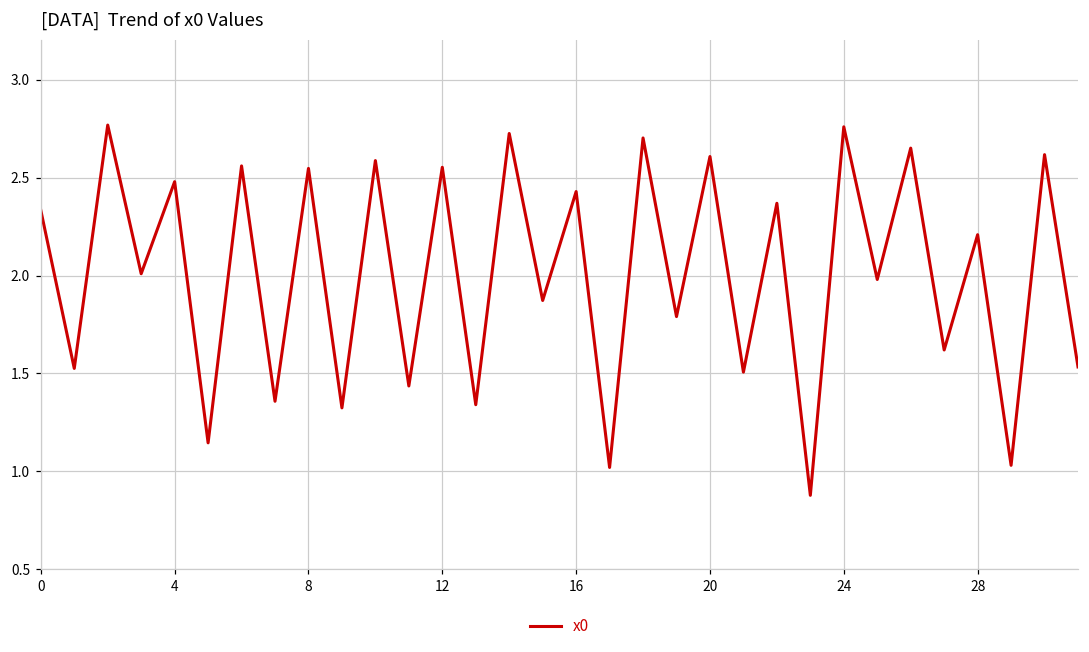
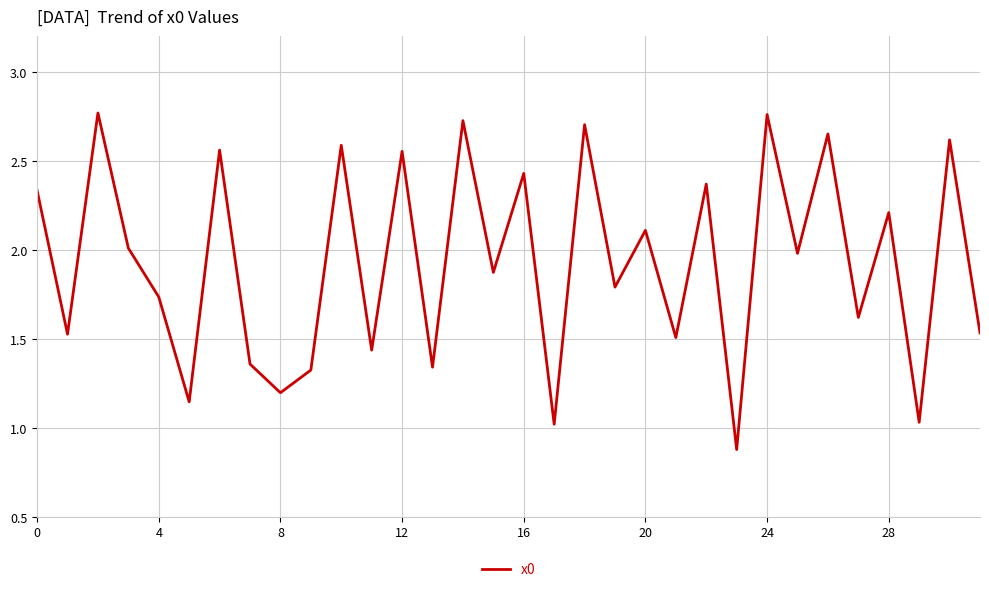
4: 2.48 -> 1.73
8: 2.55 -> 1.20
20: 2.61 -> 2.11
